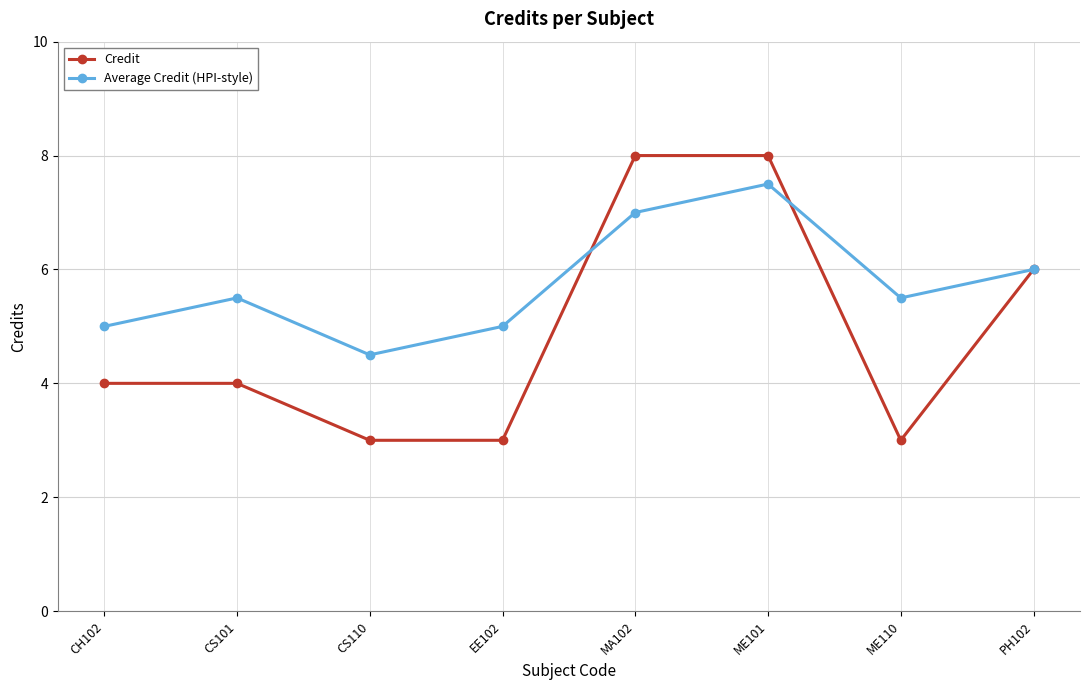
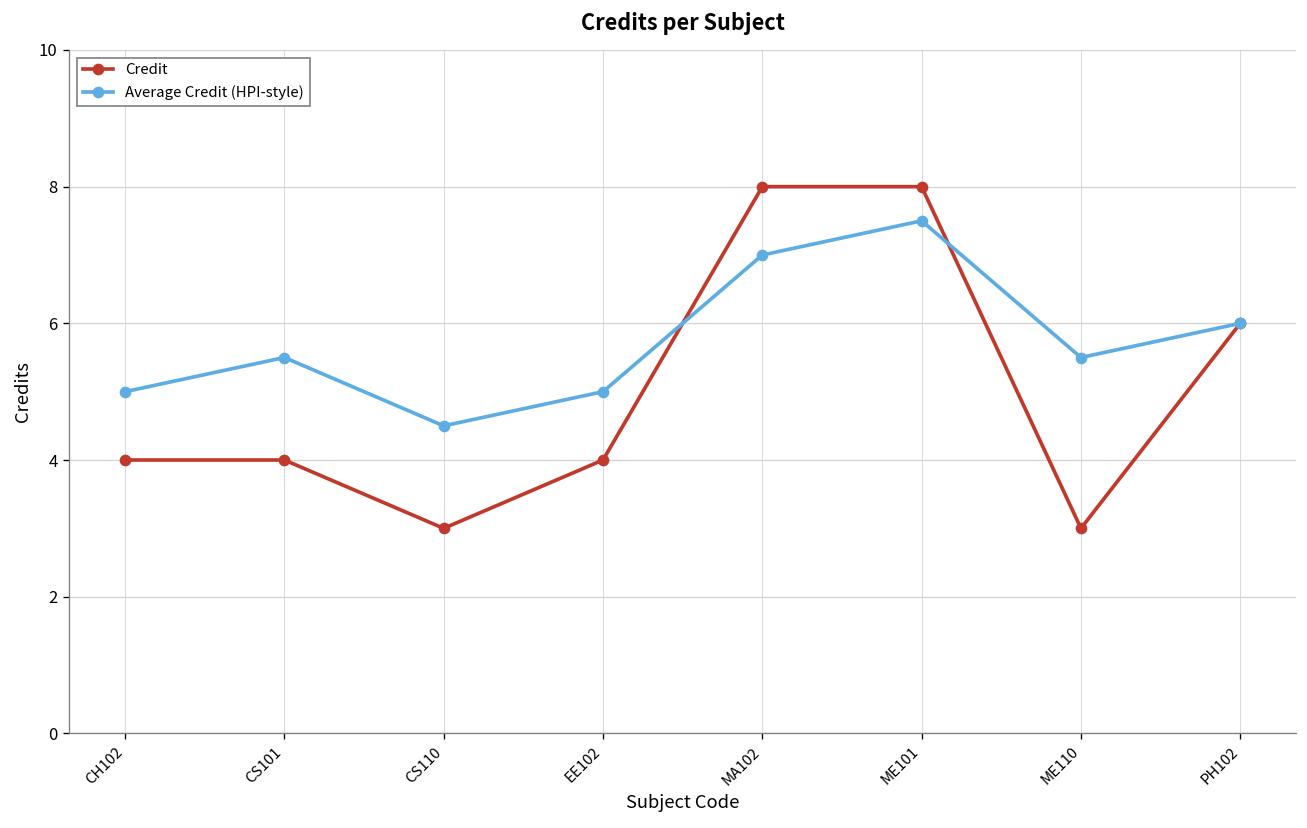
Credit, EE102: 3 -> 4
